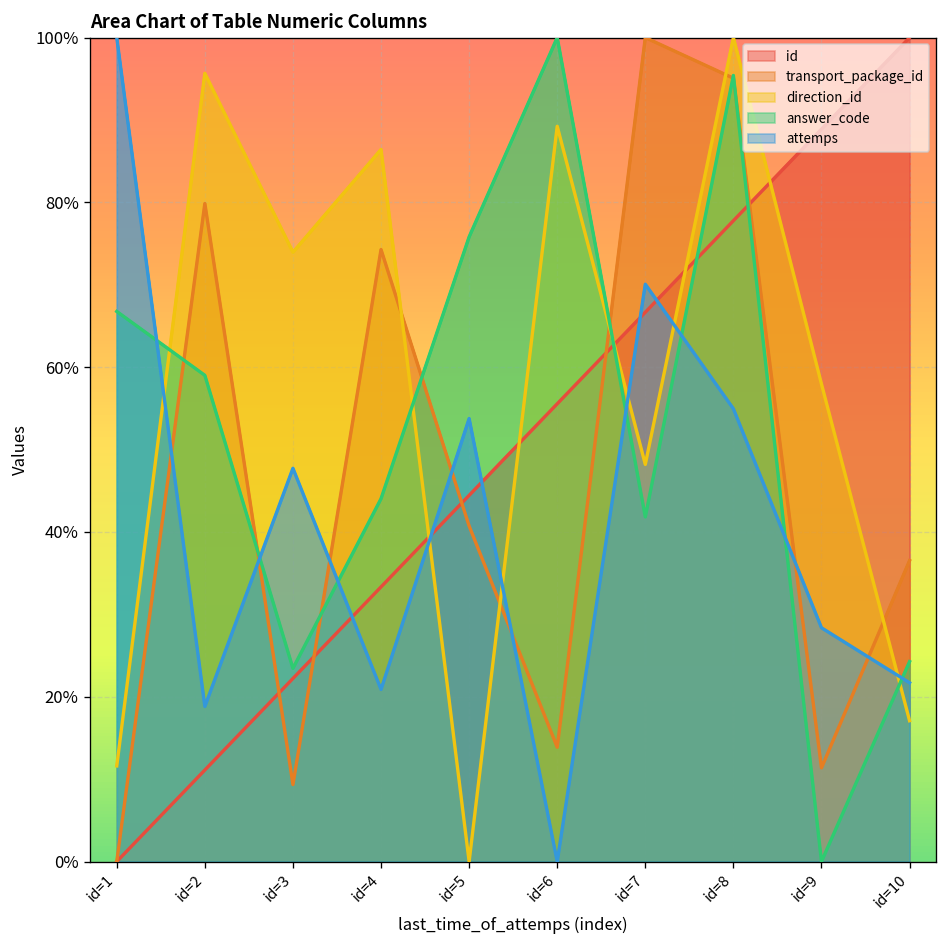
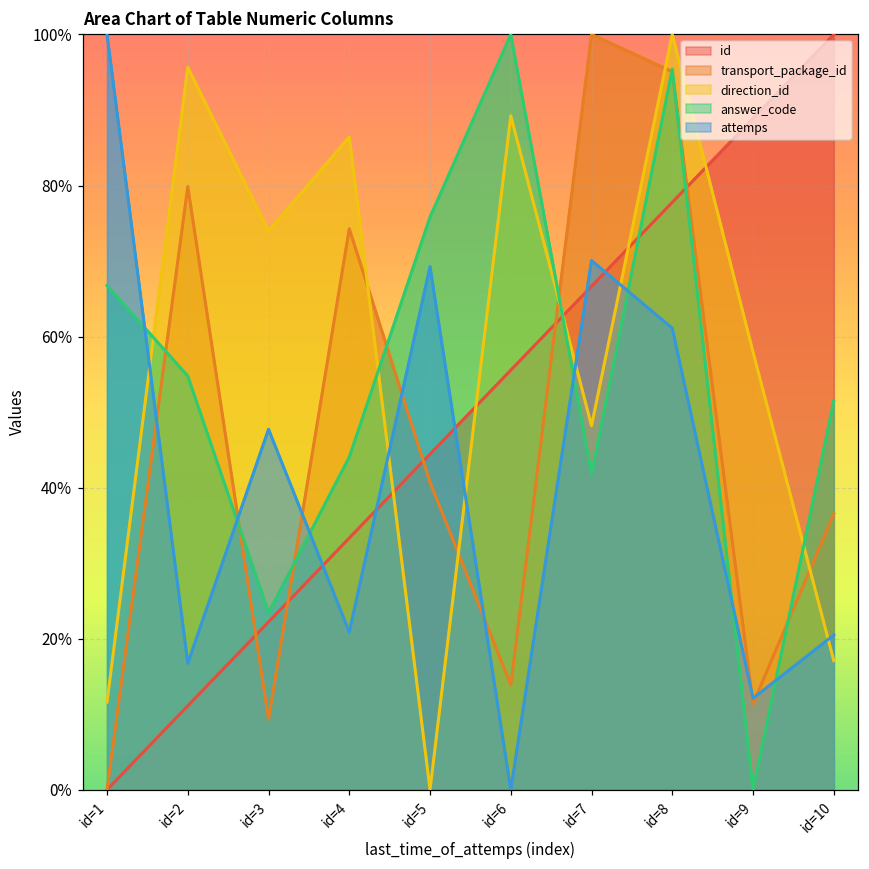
answer_code, id=2: 59% -> 55%
attemps, id=2: 19% -> 17%
attemps, id=5: 54% -> 69%
attemps, id=8: 55% -> 61%
attemps, id=9: 28% -> 12%
answer_code, id=10: 24% -> 51%
attemps, id=10: 22% -> 20%
